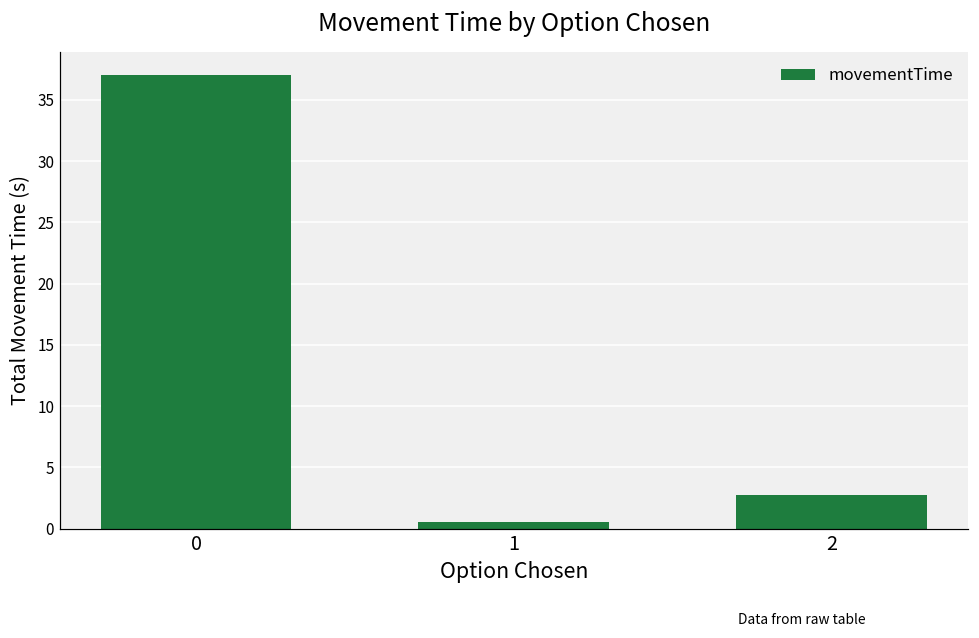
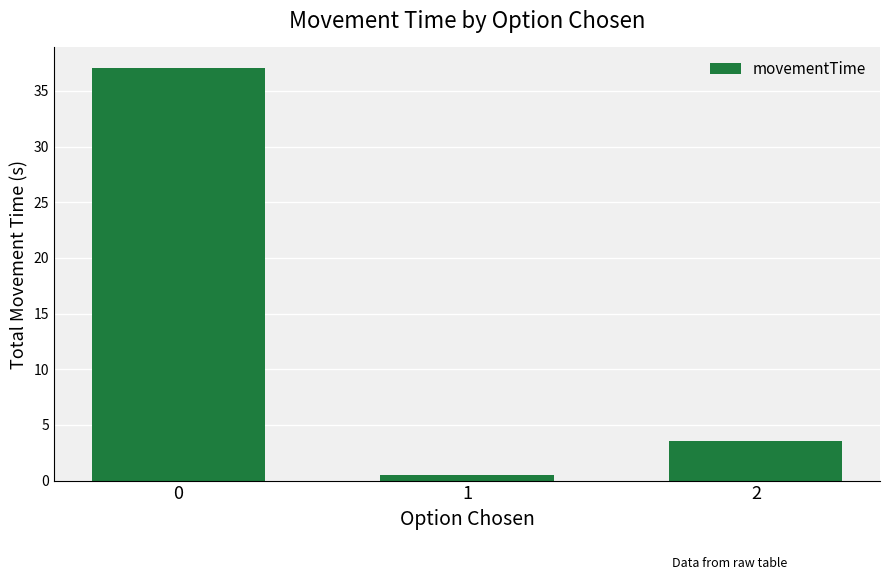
2: 2.7 -> 3.6
